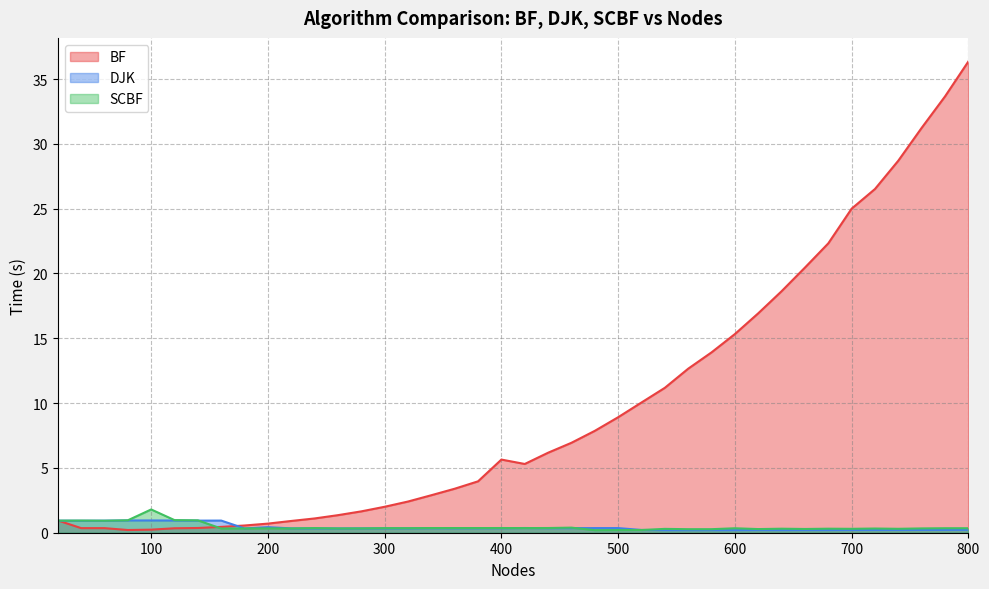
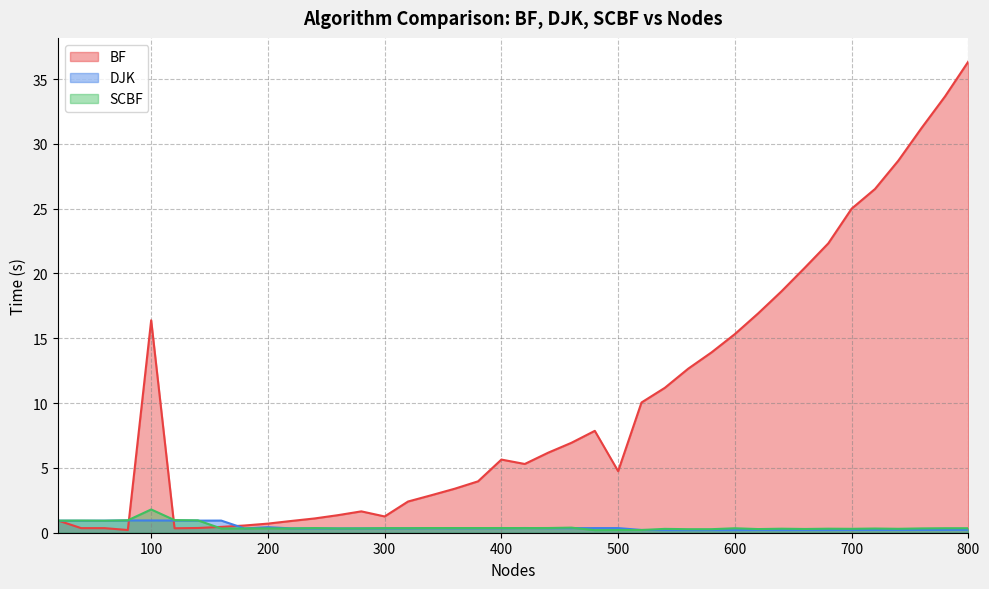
BF, 100: 0.2 -> 16.4
BF, 300: 2.0 -> 1.3
BF, 500: 8.9 -> 4.7
